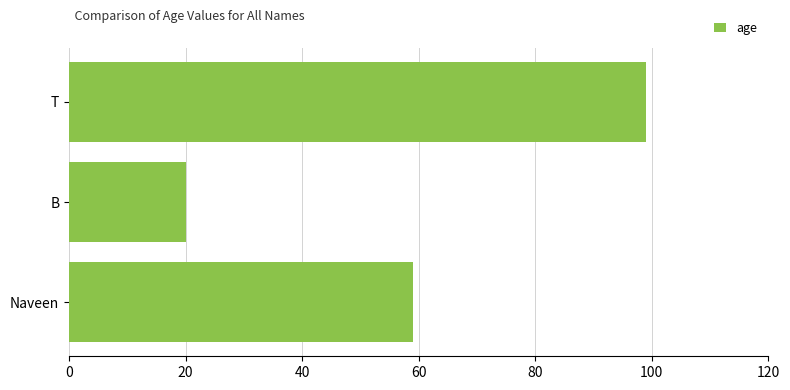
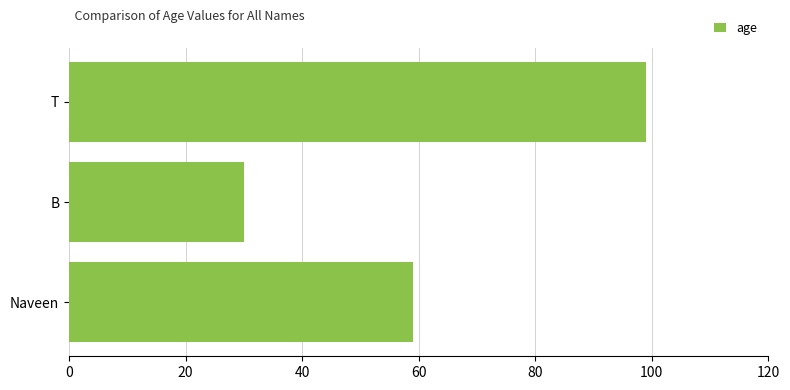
B: 20 -> 30
